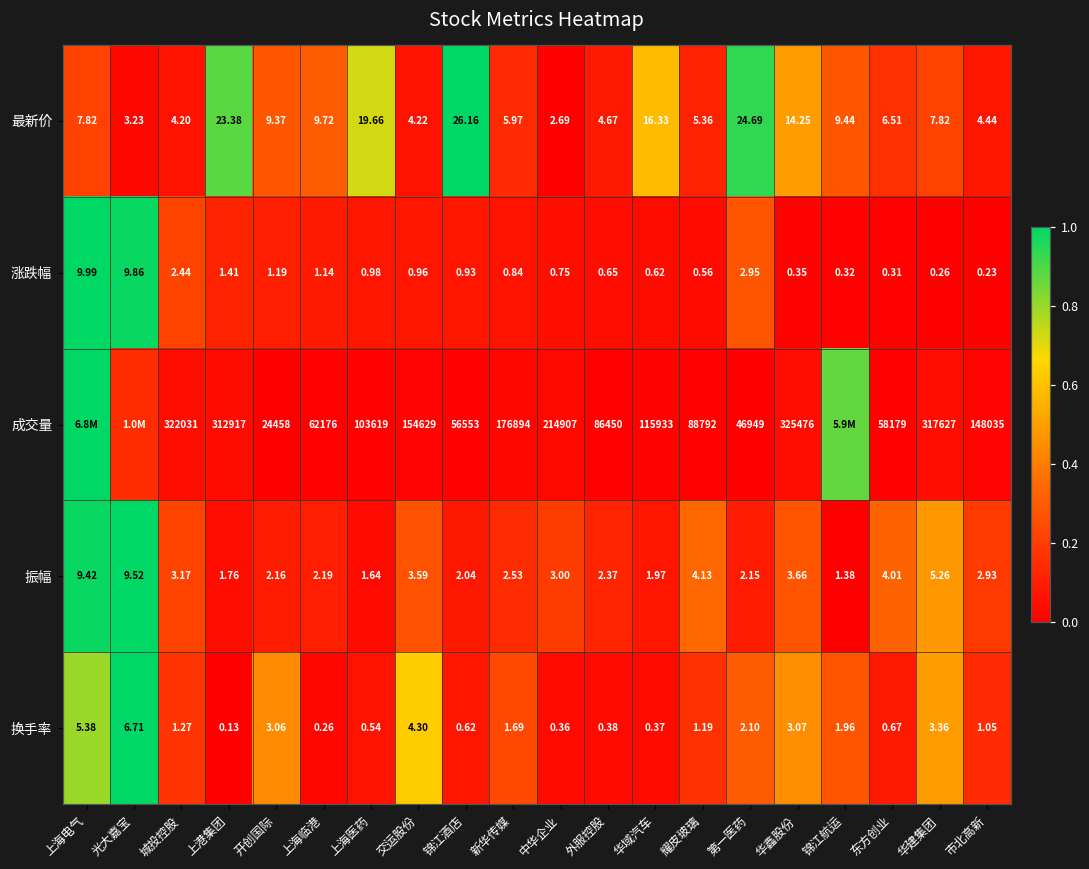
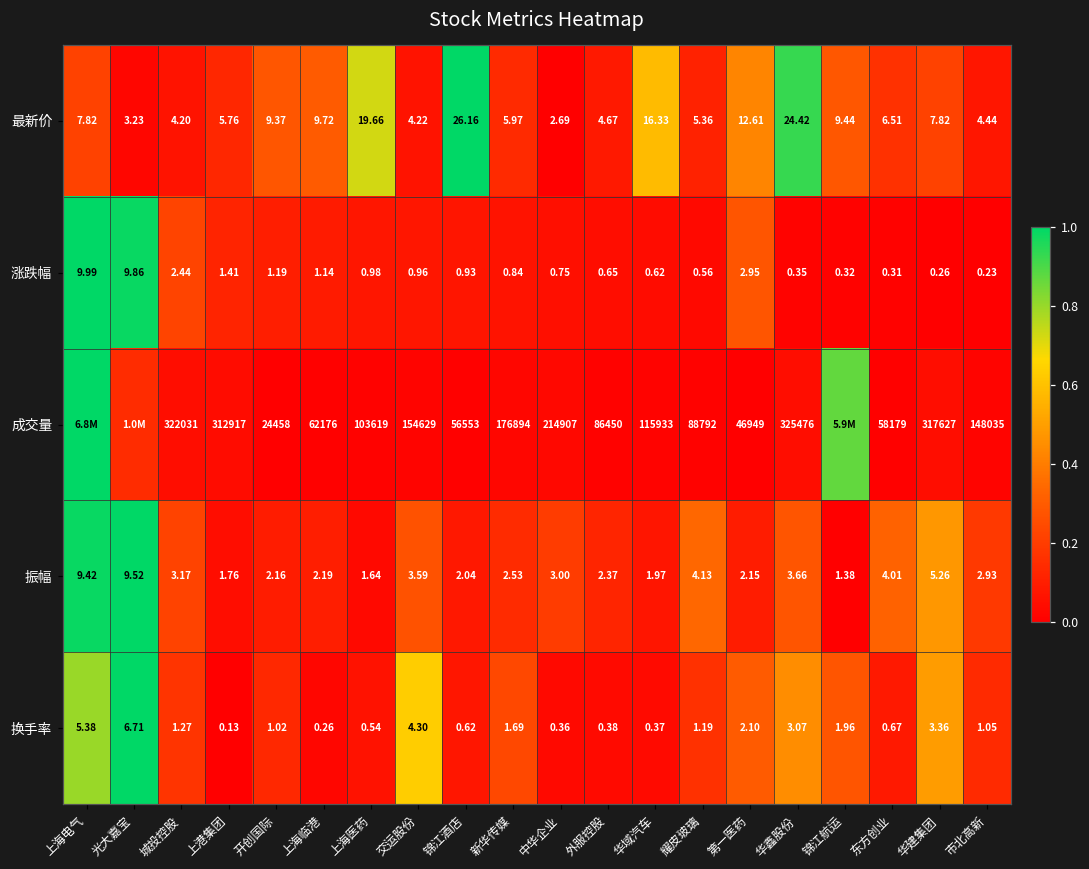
最新价, 上港集团: 23.38 -> 5.76
最新价, 第一医药: 24.69 -> 12.61
最新价, 华鑫股份: 14.25 -> 24.42
换手率, 开创国际: 3.06 -> 1.02
